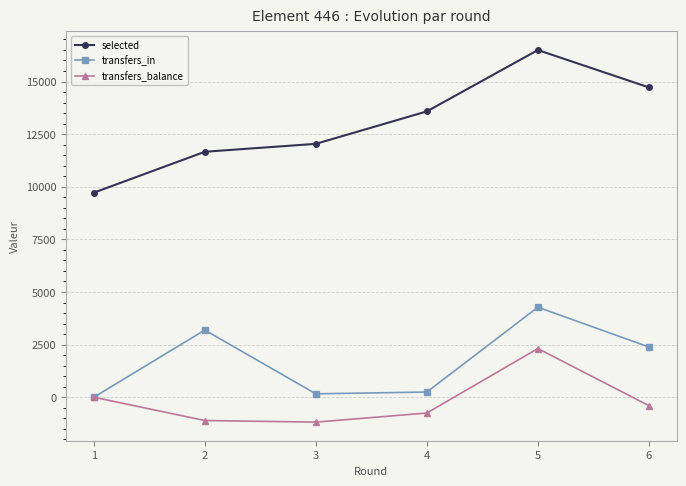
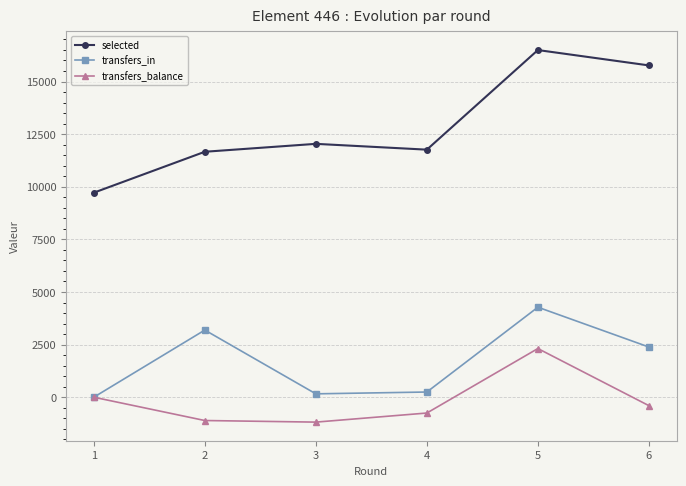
selected, 4: 13600 -> 11800
selected, 6: 14700 -> 15800
